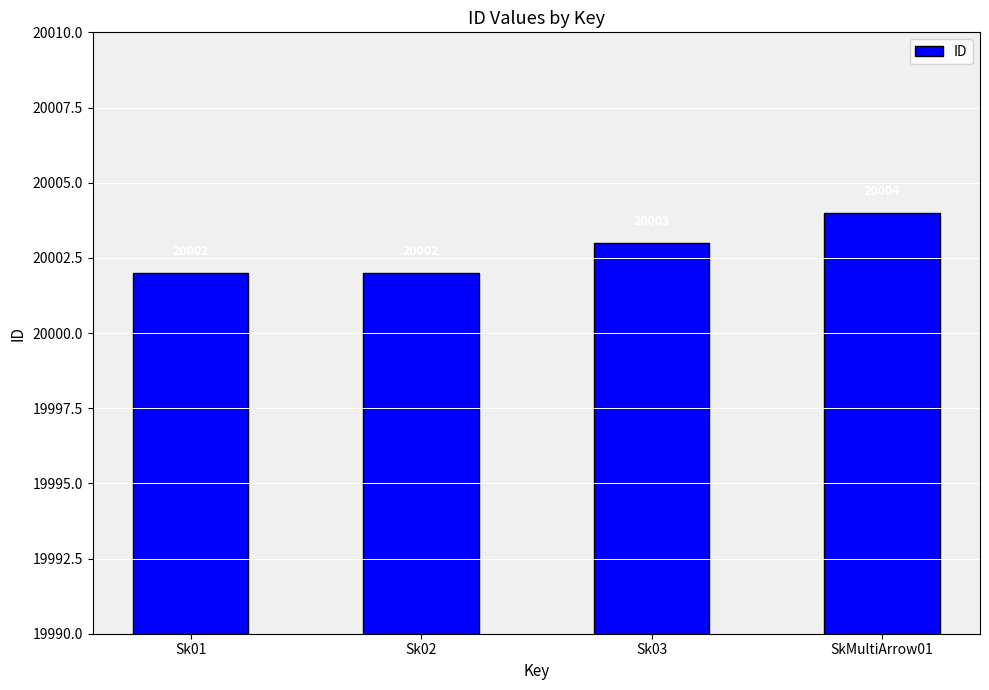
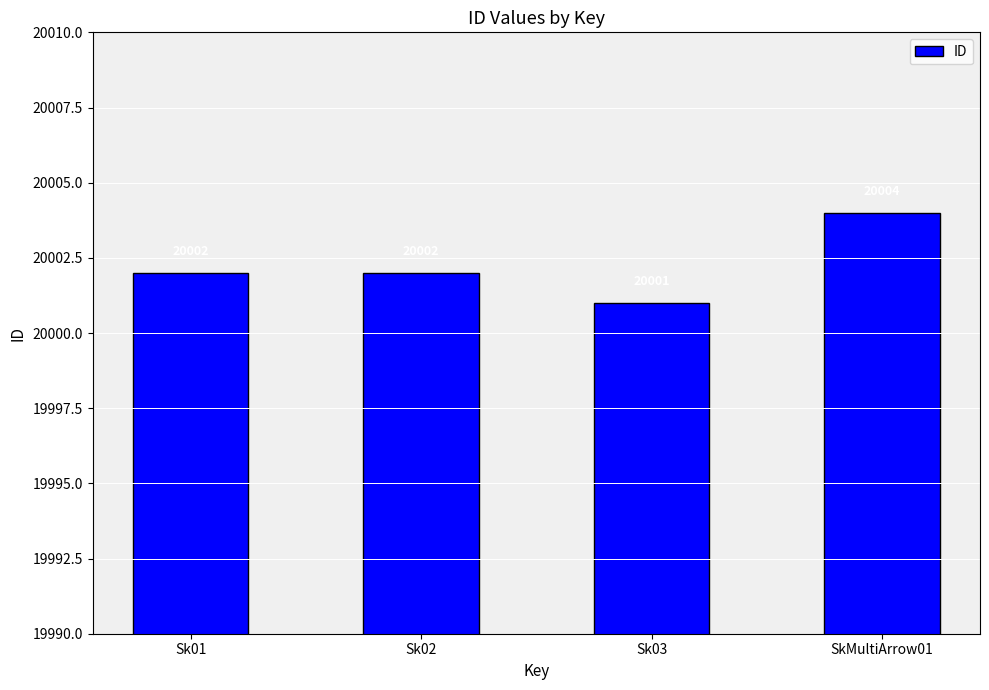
Sk03: 20003 -> 20001
